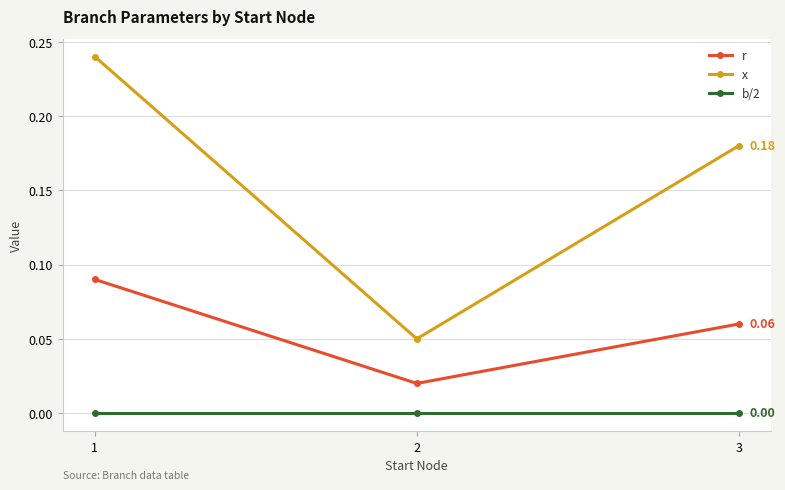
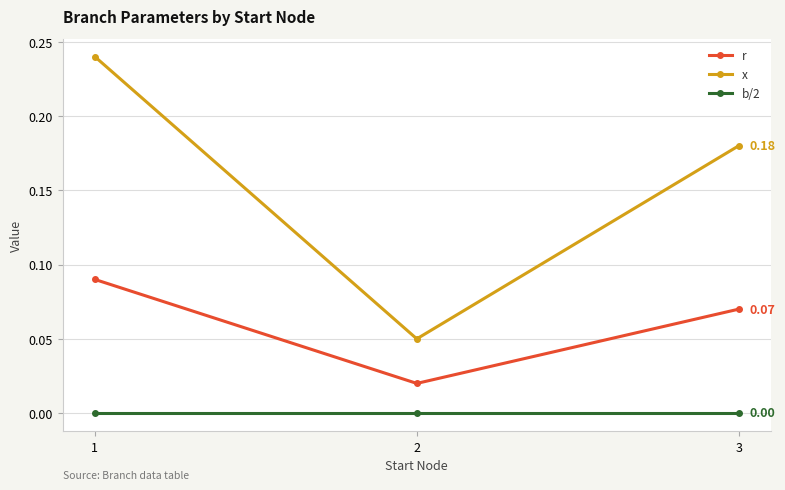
r, 3: 0.06 -> 0.07
